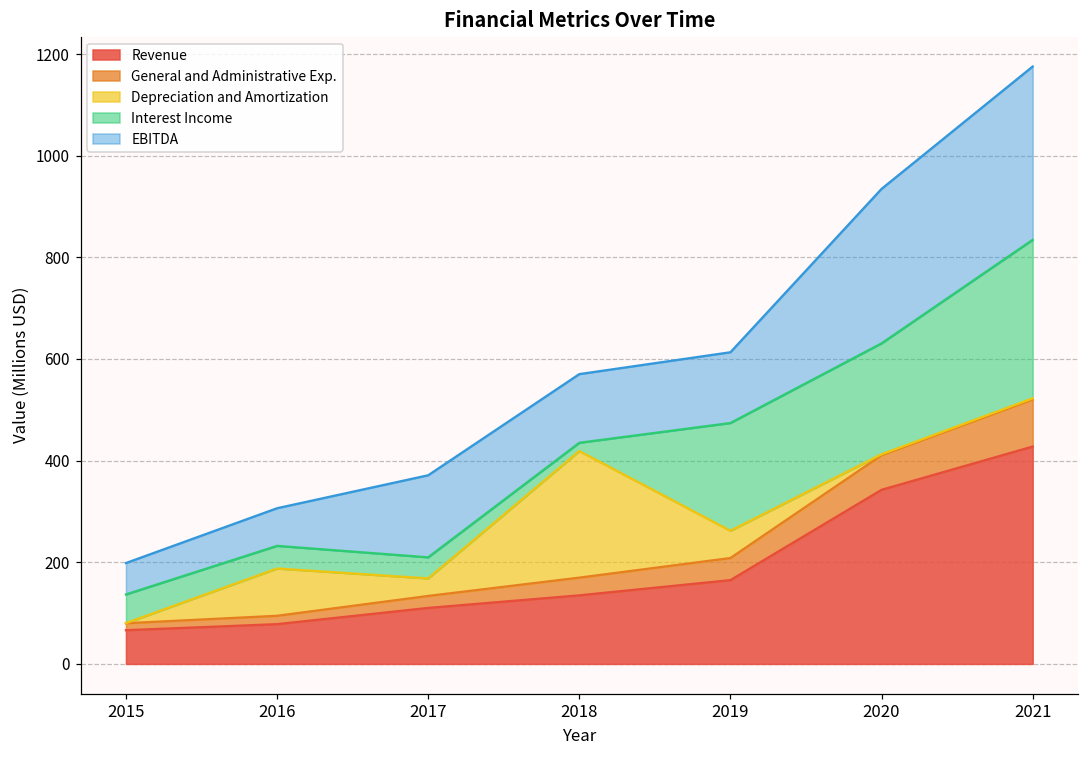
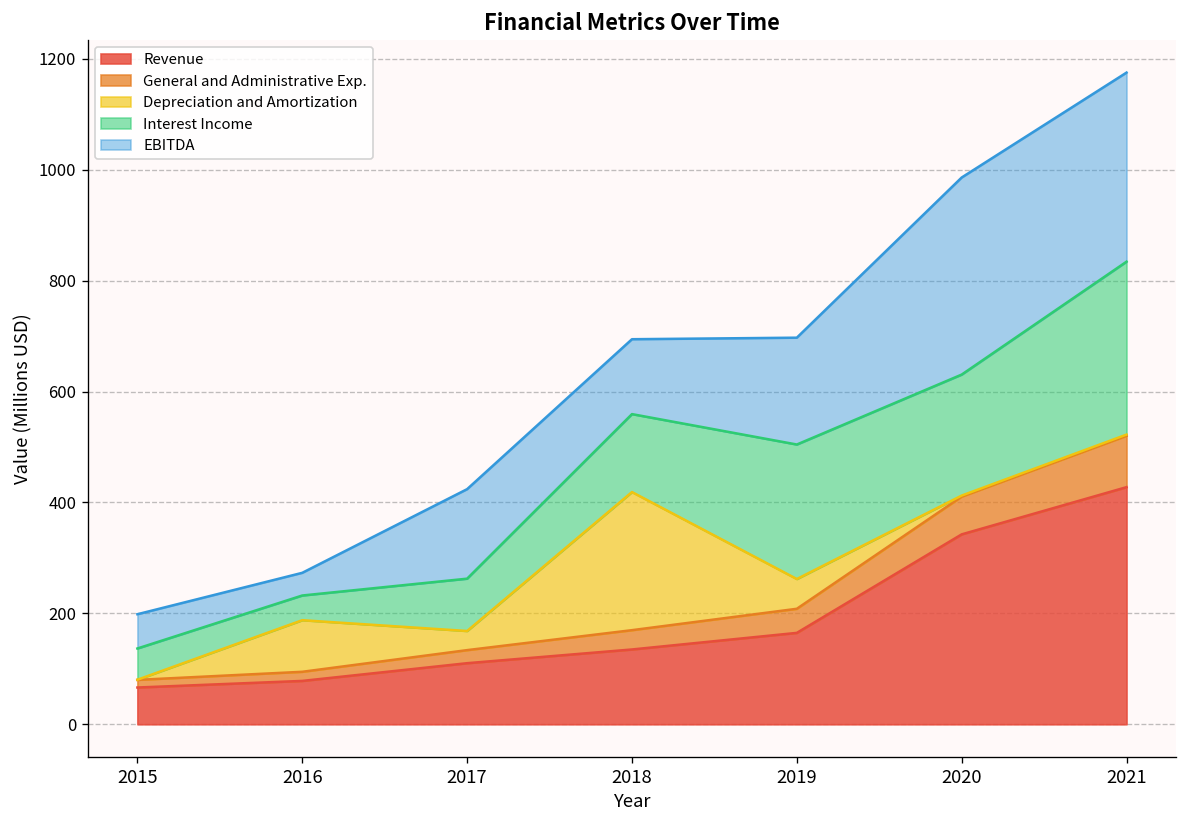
EBITDA, 2016: 70 -> 40
Interest Income, 2017: 40 -> 90
Interest Income, 2018: 20 -> 140
Interest Income, 2019: 210 -> 240
EBITDA, 2019: 140 -> 190
EBITDA, 2020: 300 -> 360
